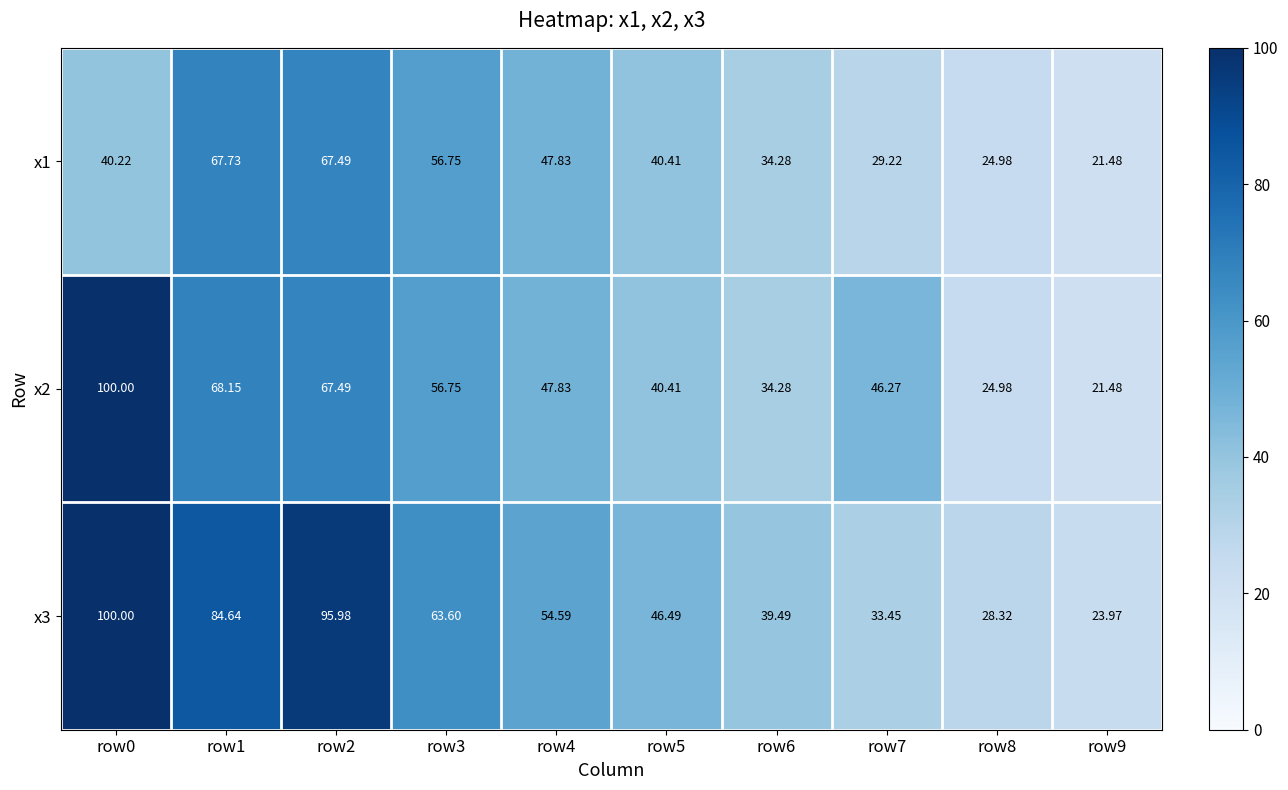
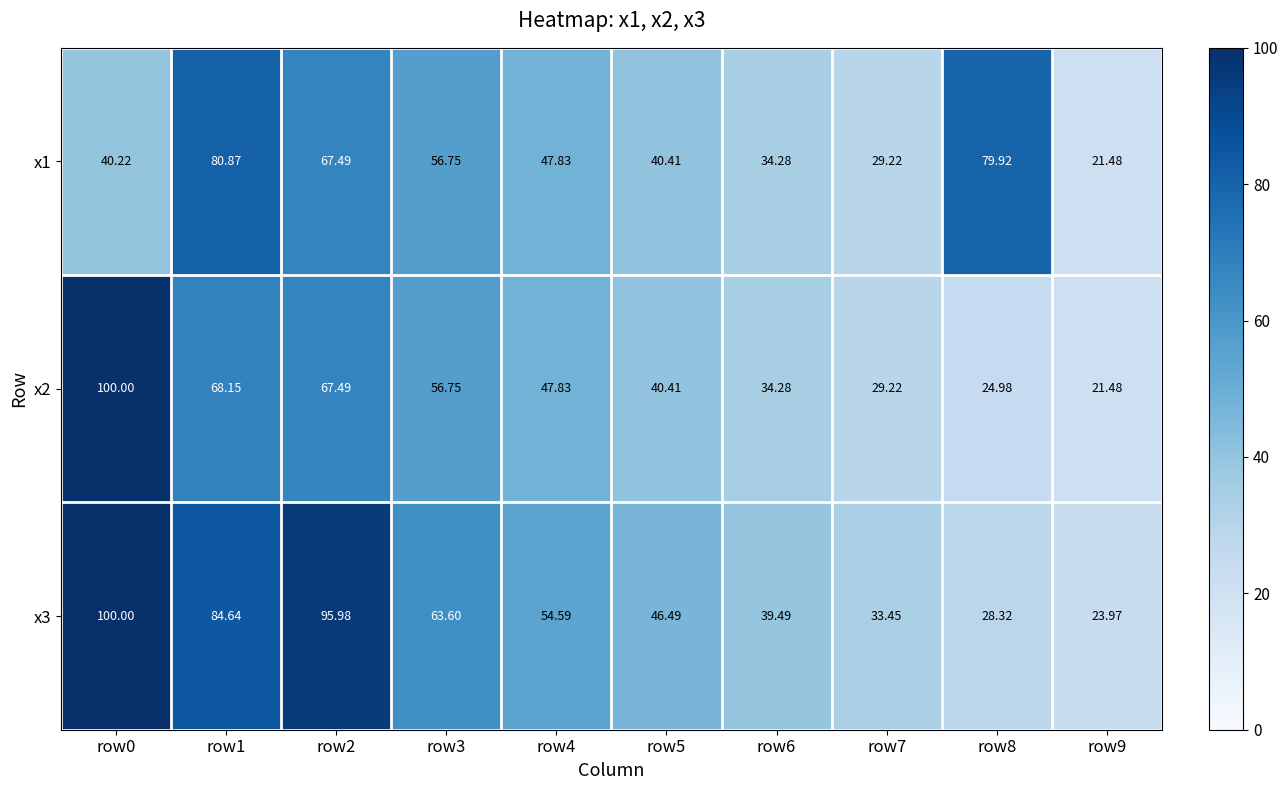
x1, row1: 67.73 -> 80.87
x1, row8: 24.98 -> 79.92
x2, row7: 46.27 -> 29.22
